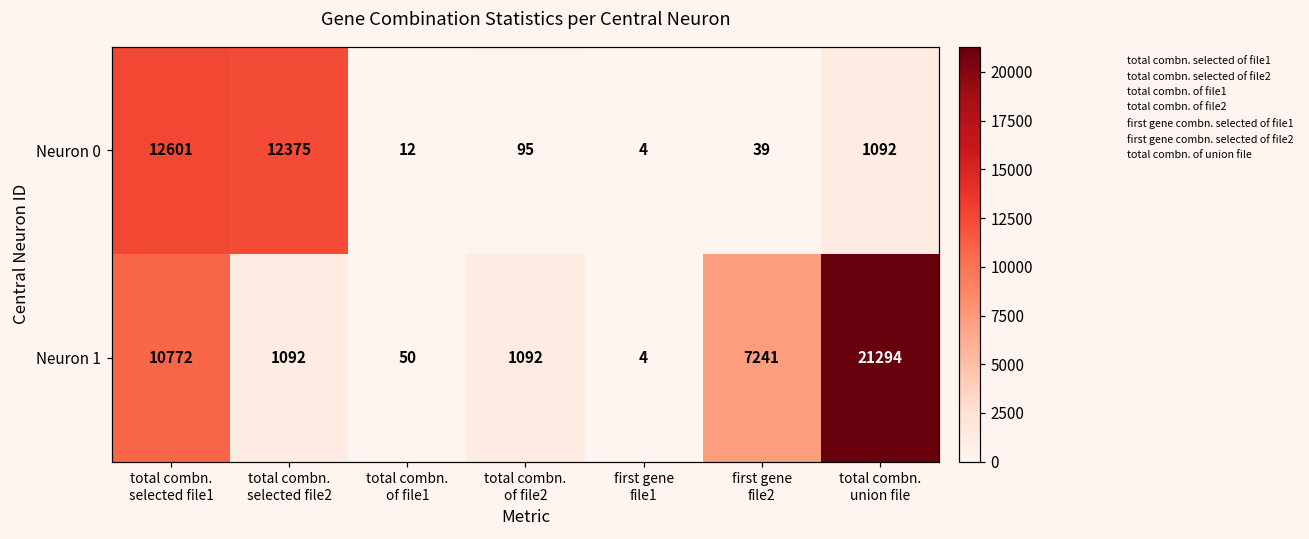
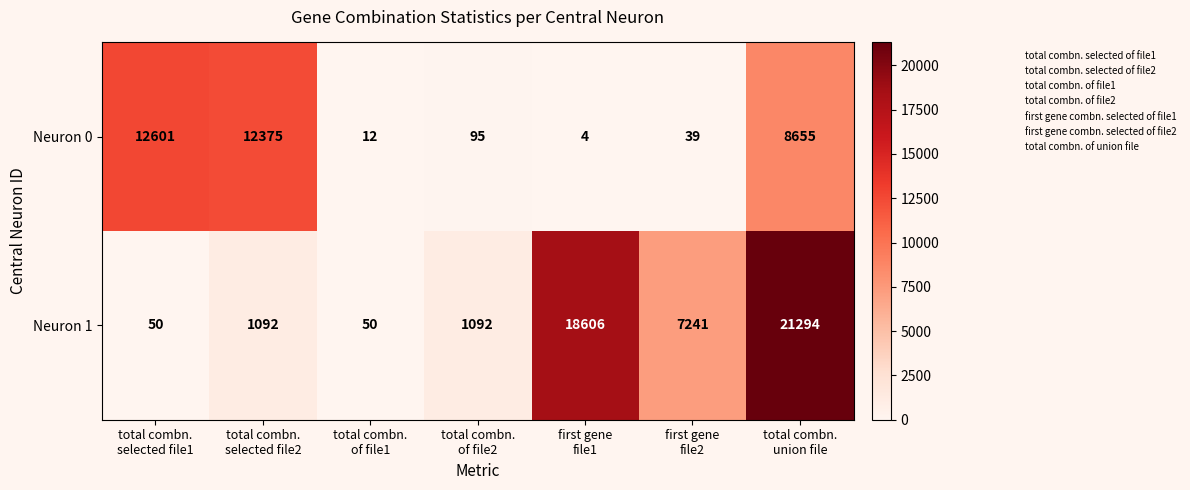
Neuron 0, total combn. union file: 1092 -> 8655
Neuron 1, total combn. selected file1: 10772 -> 50
Neuron 1, first gene file1: 4 -> 18606
